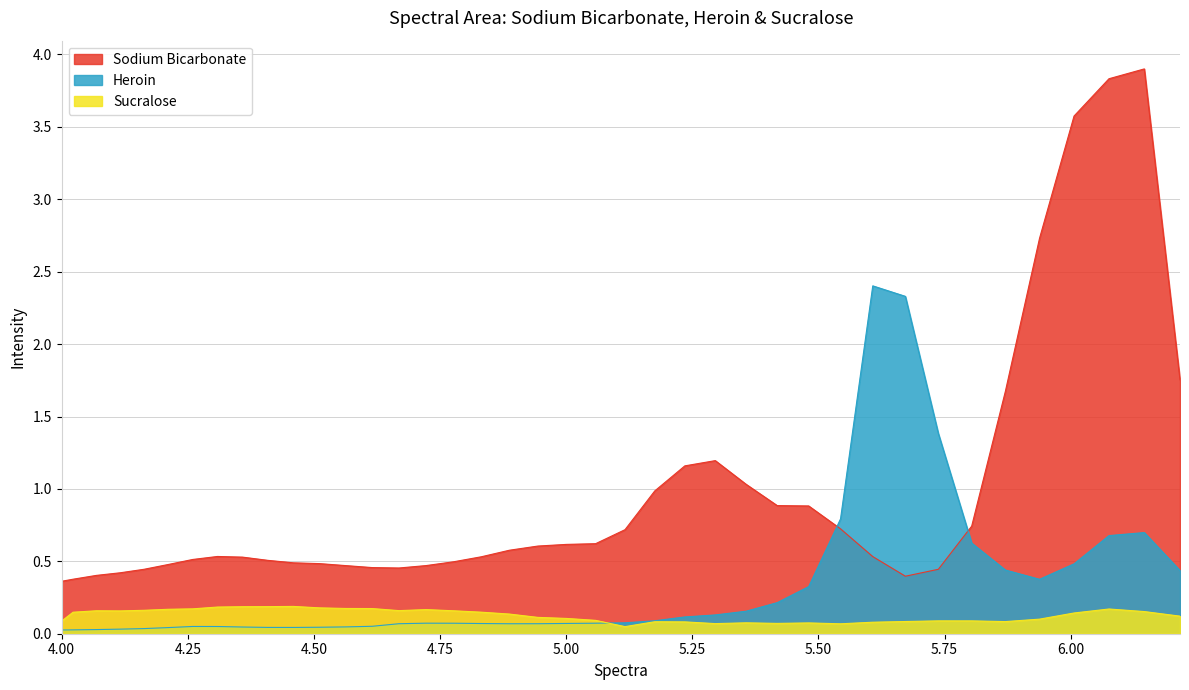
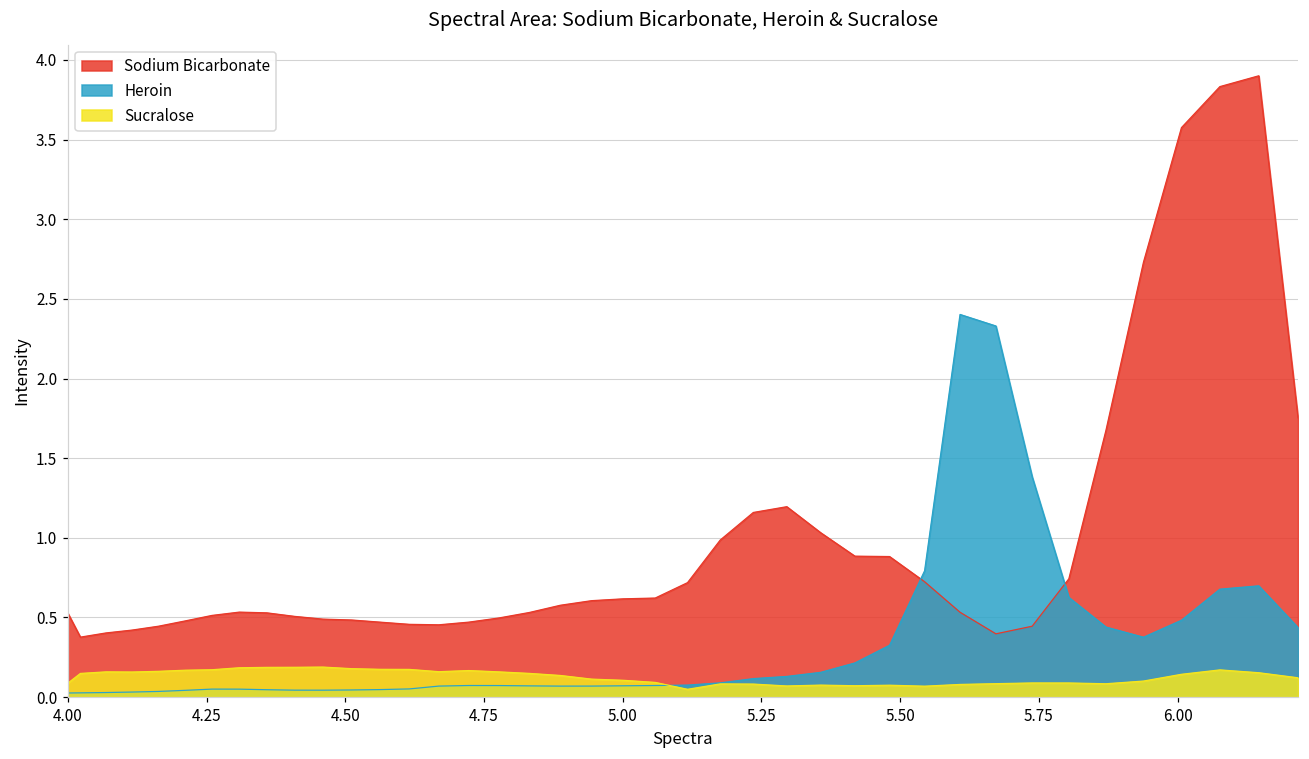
Sodium Bicarbonate, 4.00: 0.36 -> 0.53
